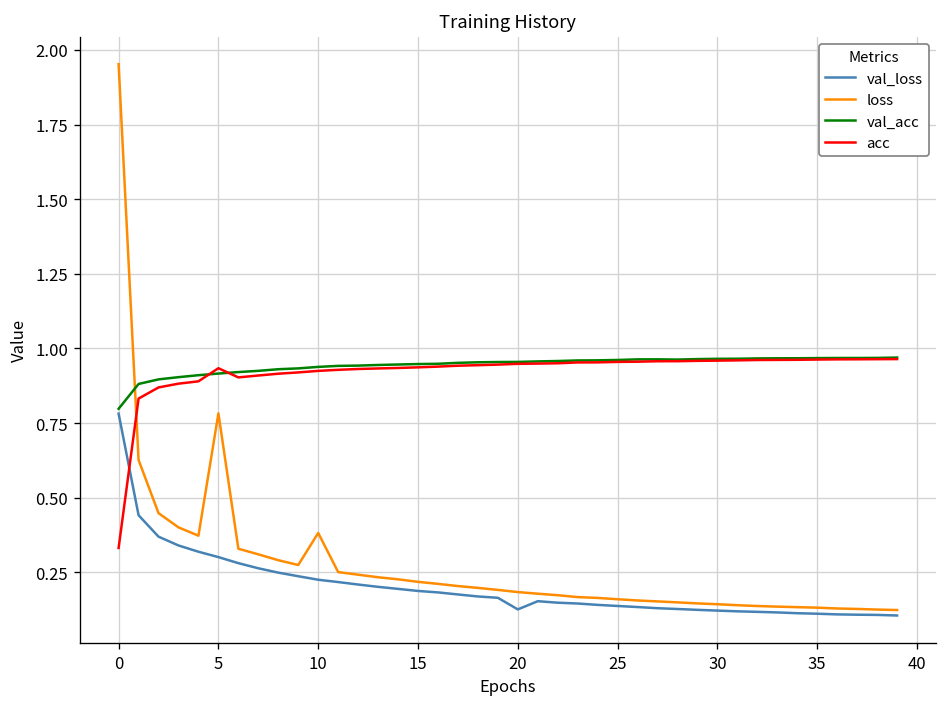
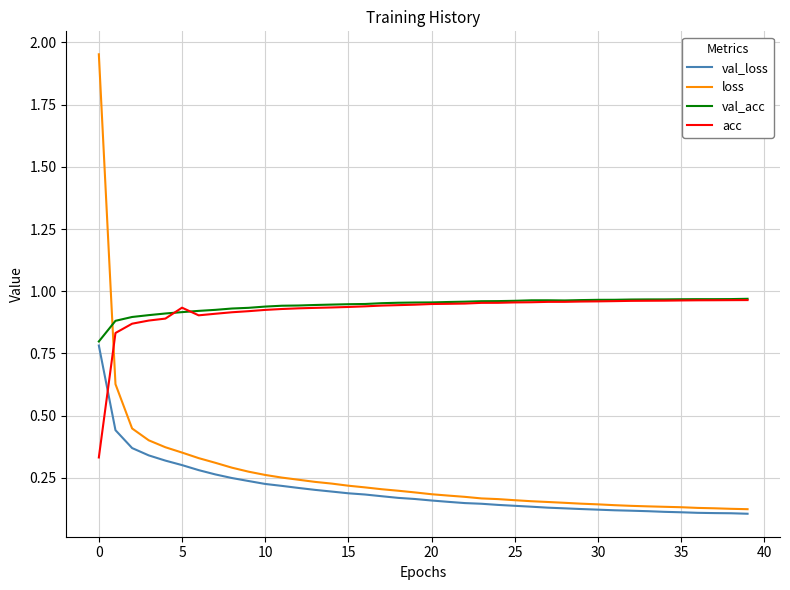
loss, 5: 0.78 -> 0.35
loss, 10: 0.38 -> 0.26
val_loss, 20: 0.13 -> 0.16
